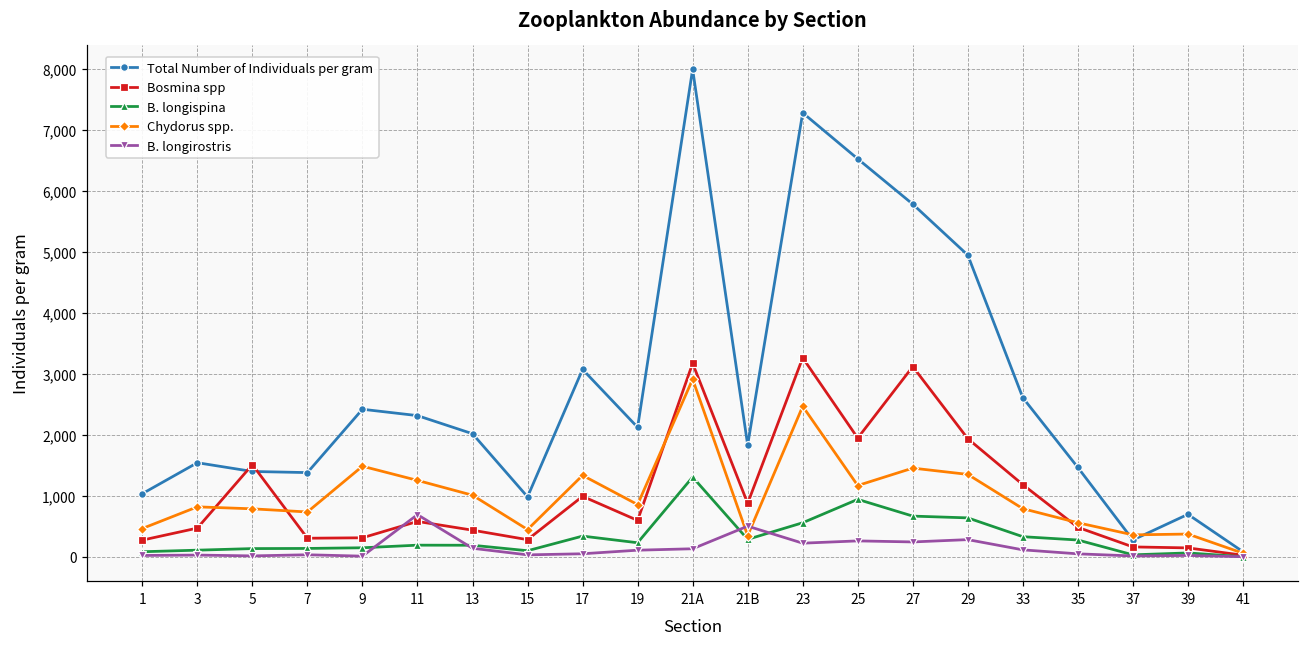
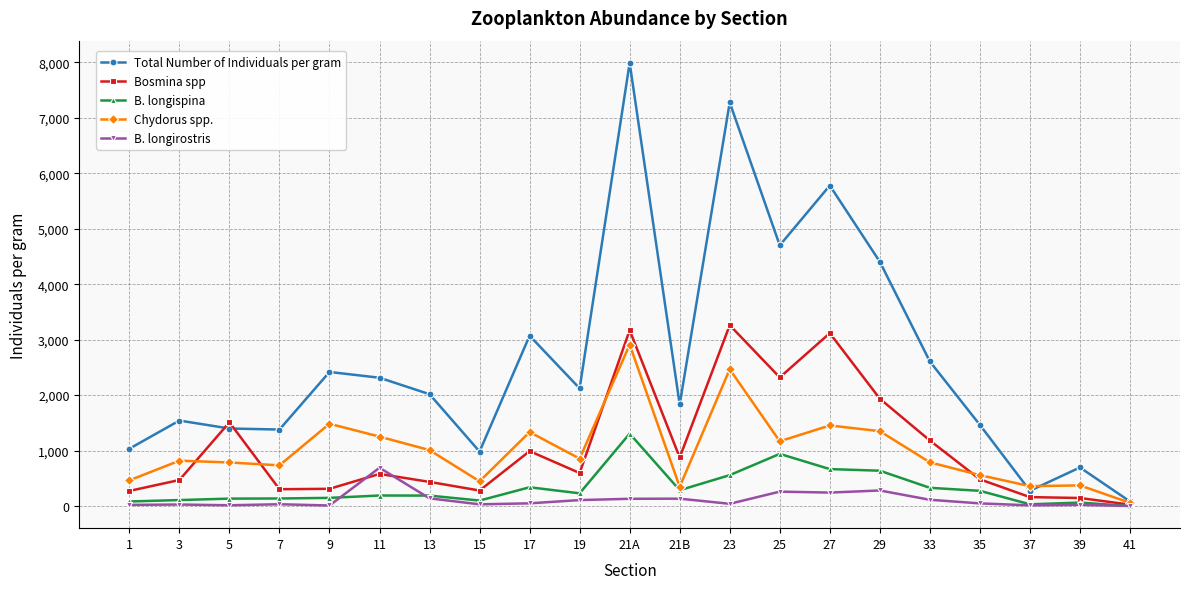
B. longirostris, 21B: 500 -> 100
B. longirostris, 23: 200 -> 0
Total Number of Individuals per gram, 25: 6,500 -> 4,700
Bosmina spp, 25: 1,900 -> 2,300
Total Number of Individuals per gram, 29: 4,900 -> 4,400
